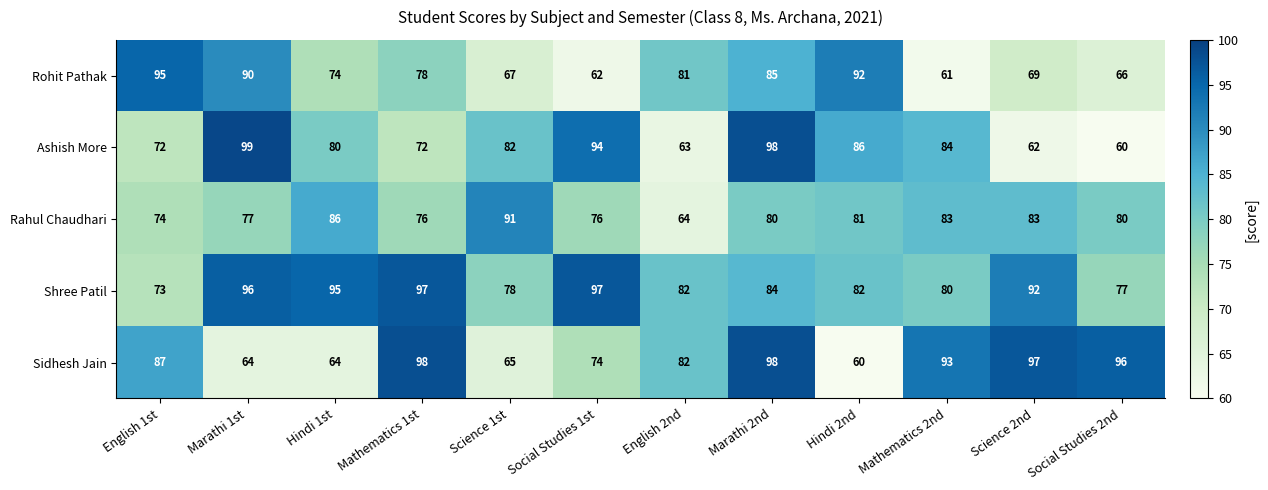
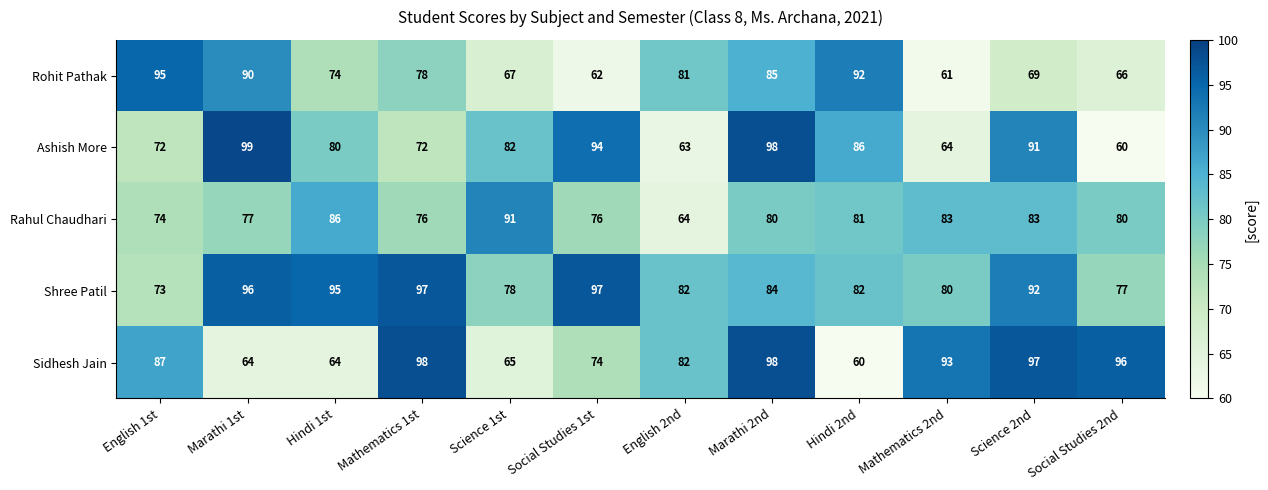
Ashish More, Mathematics 2nd: 84 -> 64
Ashish More, Science 2nd: 62 -> 91
